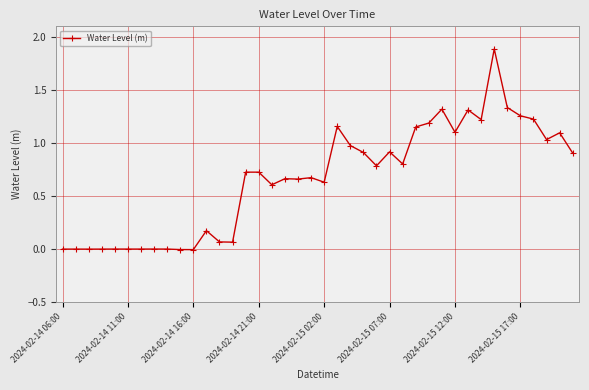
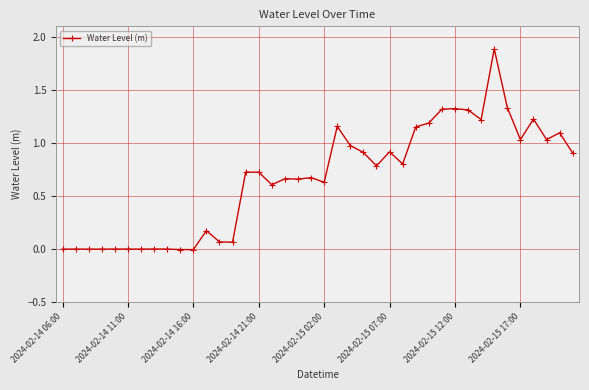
2024-02-15 12:00: 1.10 -> 1.32
2024-02-15 17:00: 1.26 -> 1.03
